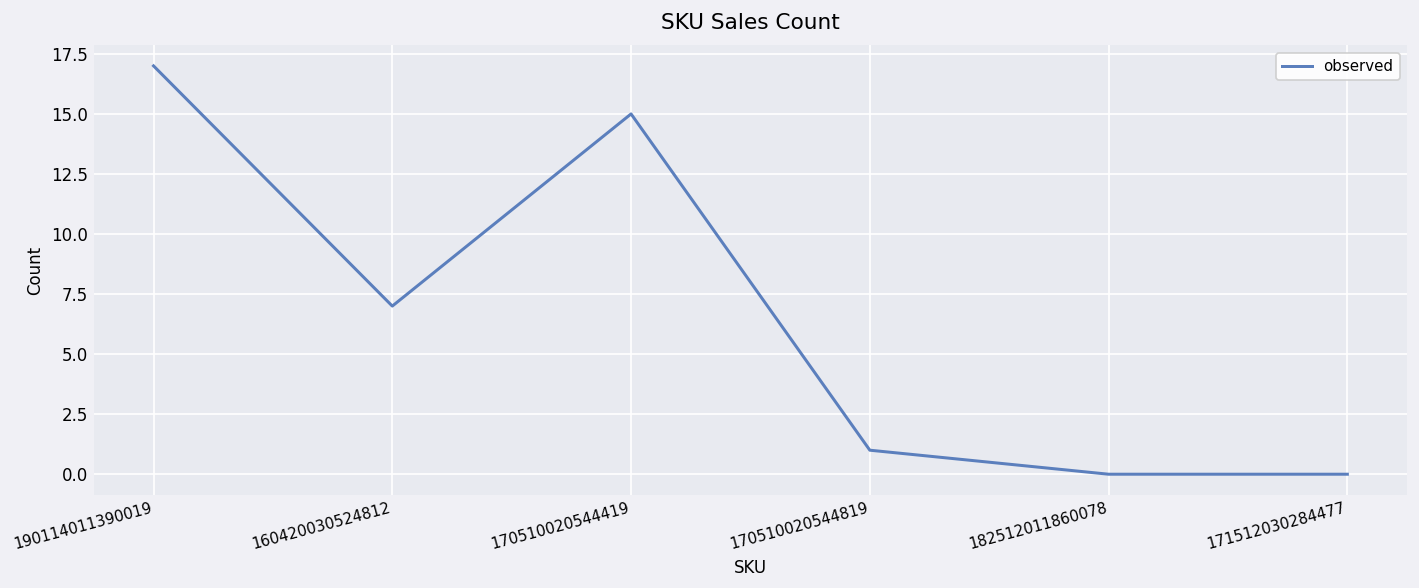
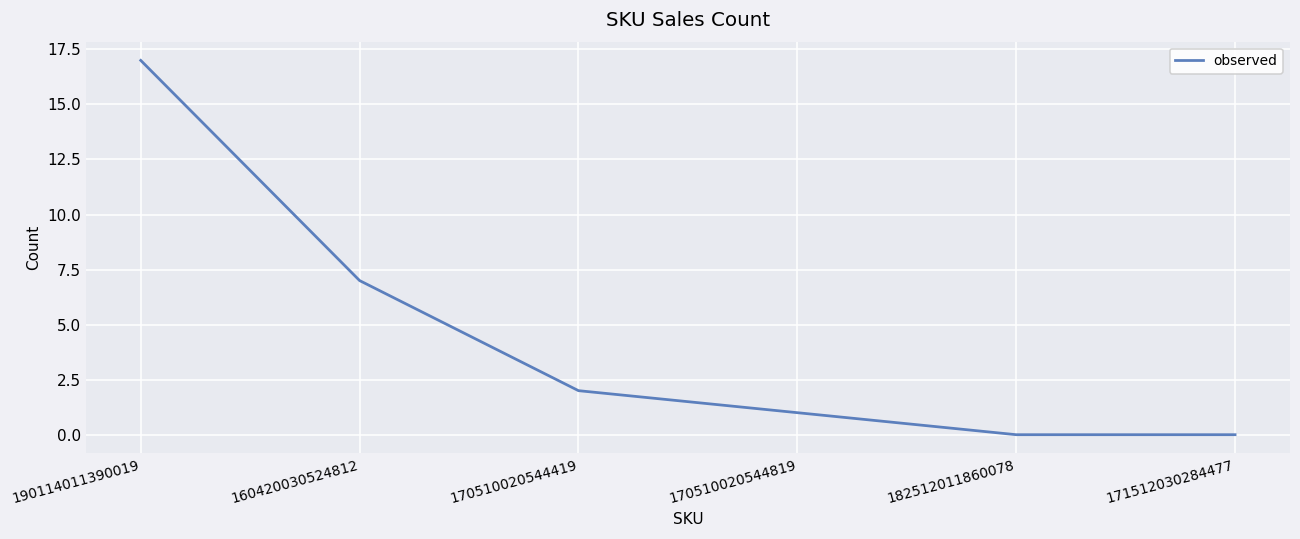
170510020544419: 15 -> 2
